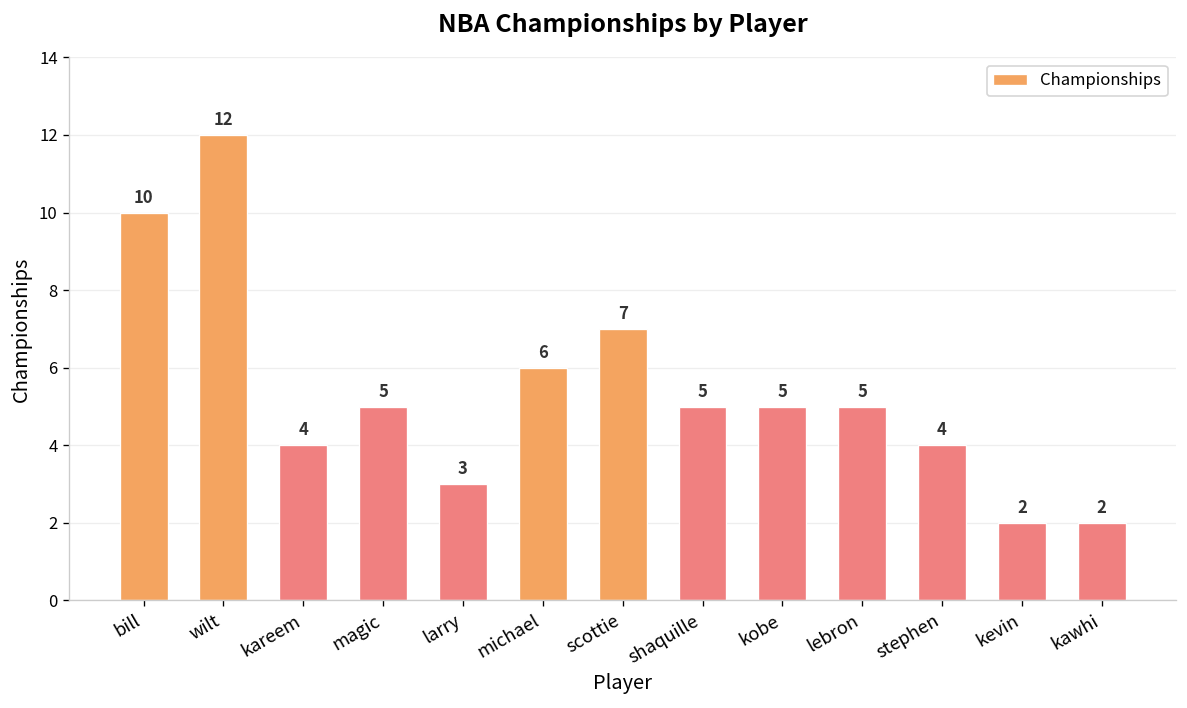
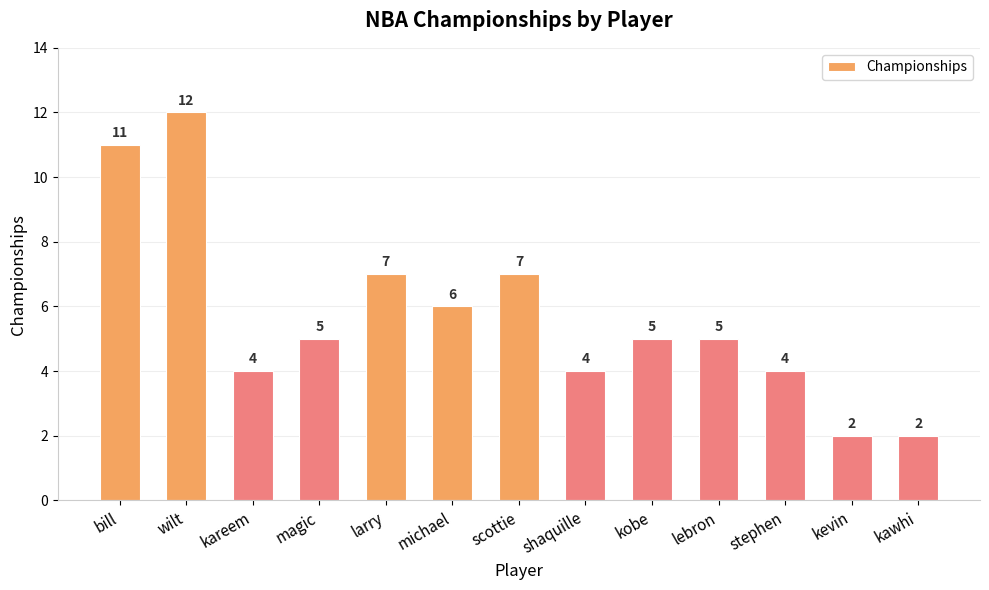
bill: 10 -> 11
larry: 3 -> 7
shaquille: 5 -> 4
